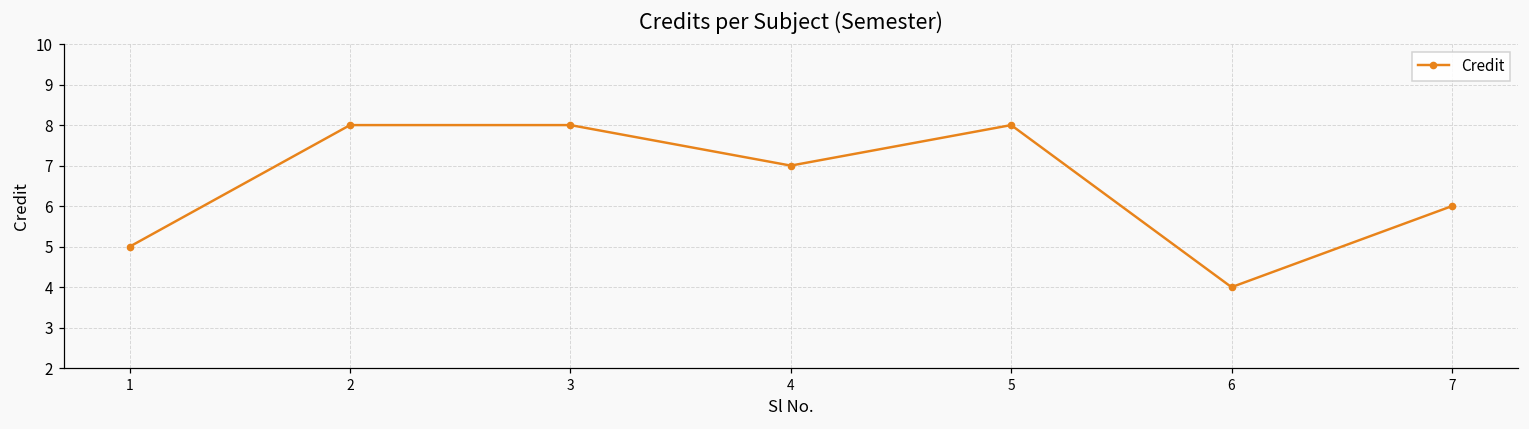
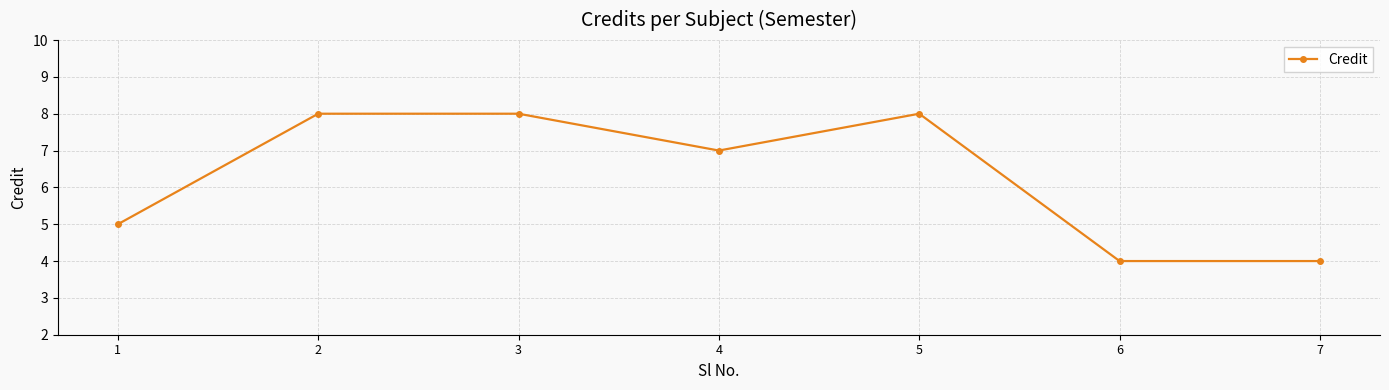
7: 6 -> 4
